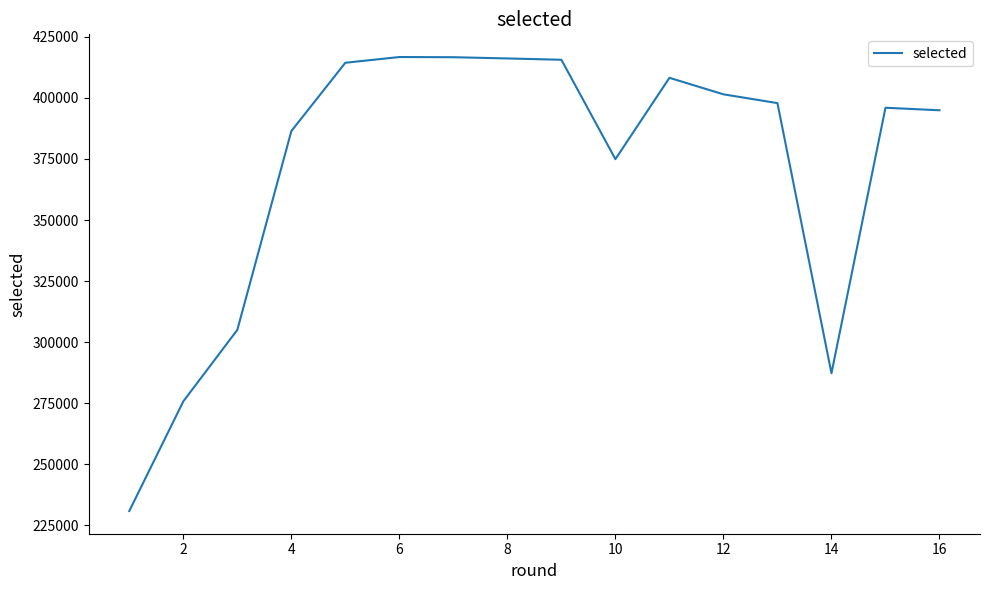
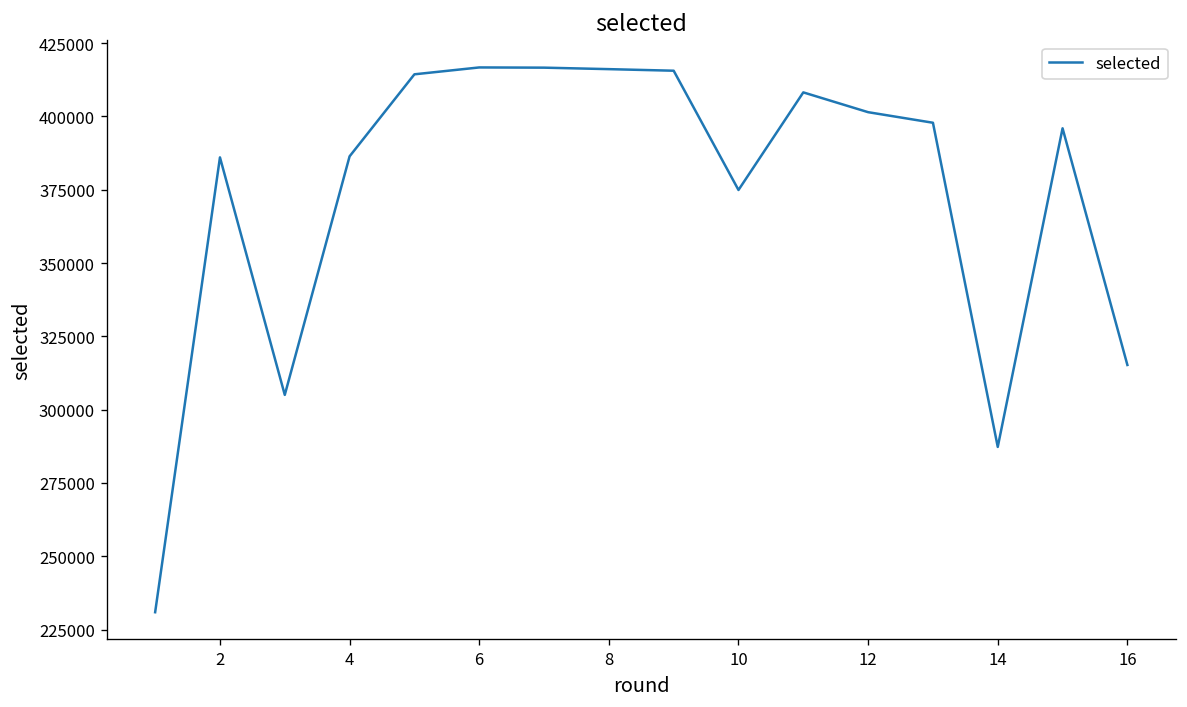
2: 276000 -> 386000
16: 395000 -> 315000
